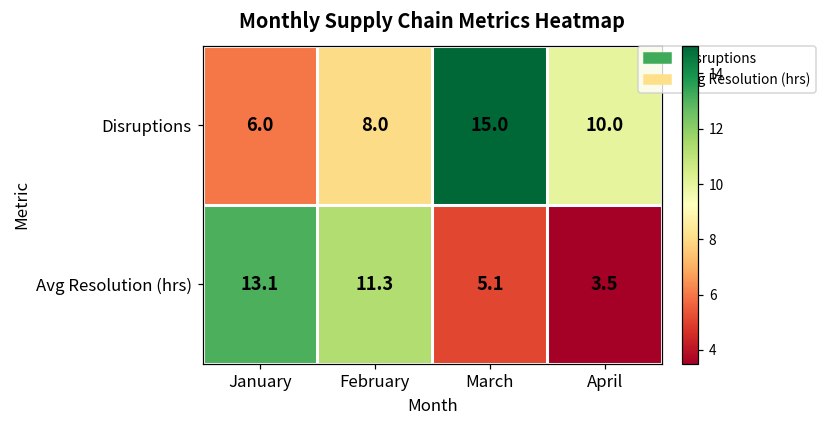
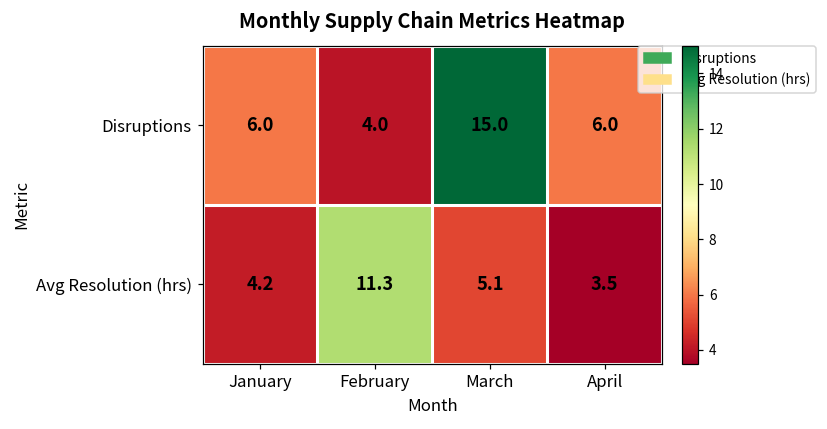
Disruptions, February: 8.0 -> 4.0
Disruptions, April: 10.0 -> 6.0
Avg Resolution (hrs), January: 13.1 -> 4.2
